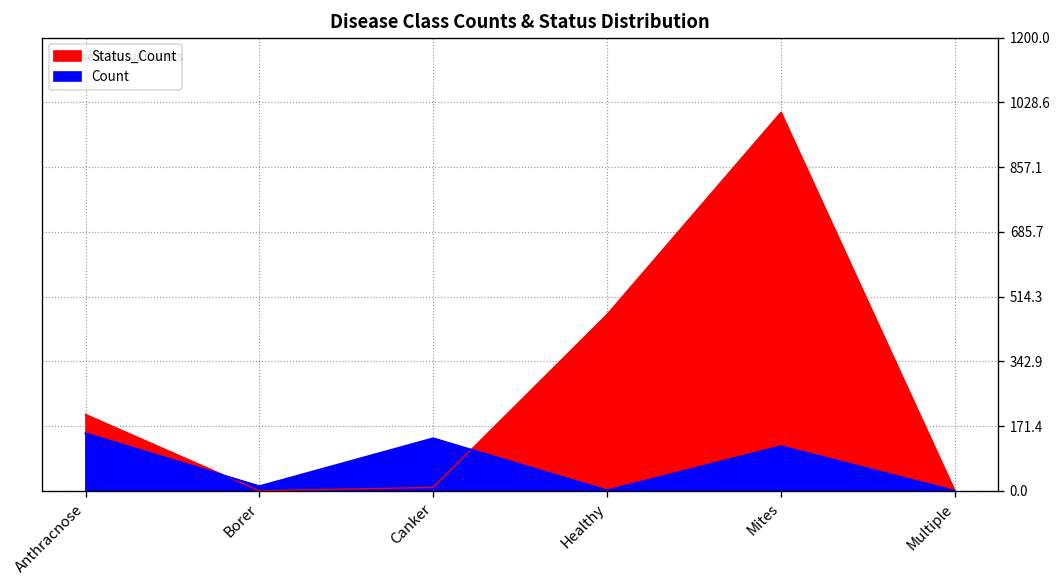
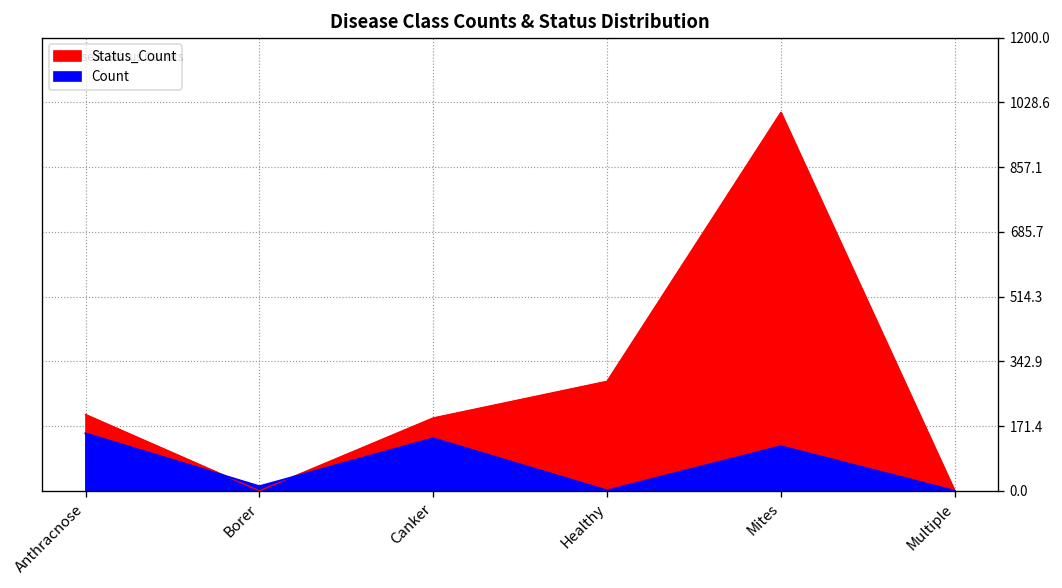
Status_Count, Canker: 10 -> 190
Status_Count, Healthy: 470 -> 290
